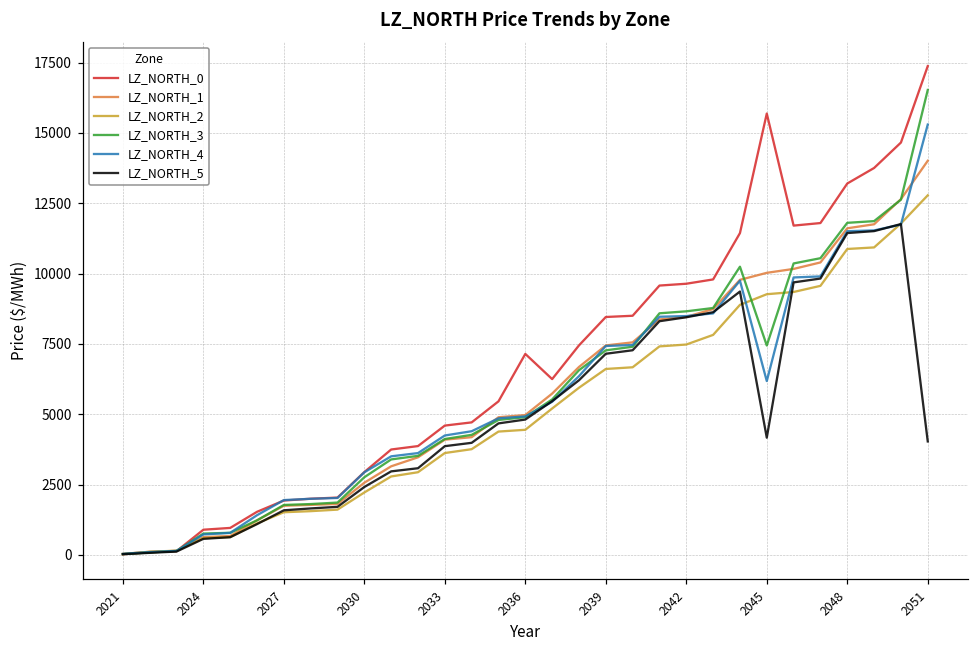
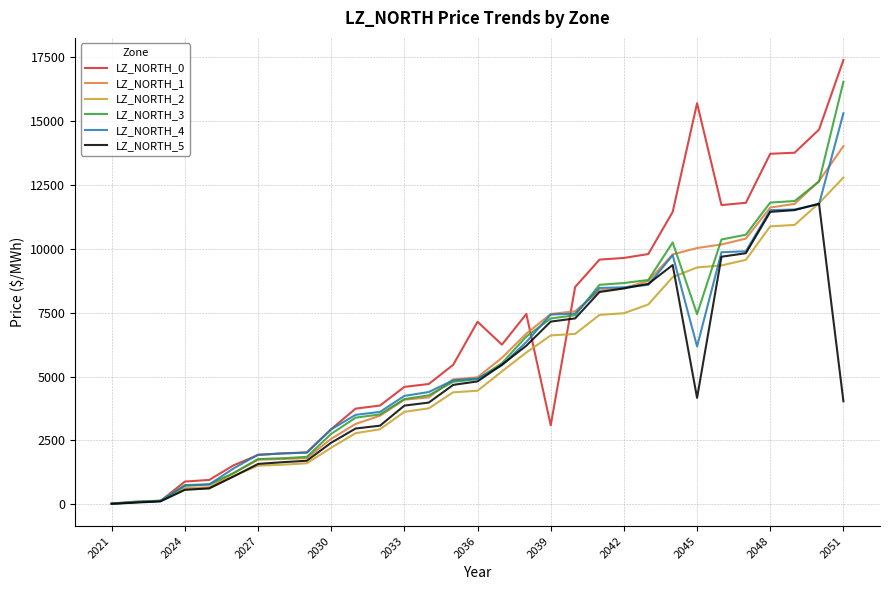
LZ_NORTH_0, 2039: 8500 -> 3100
LZ_NORTH_0, 2048: 13200 -> 13700
